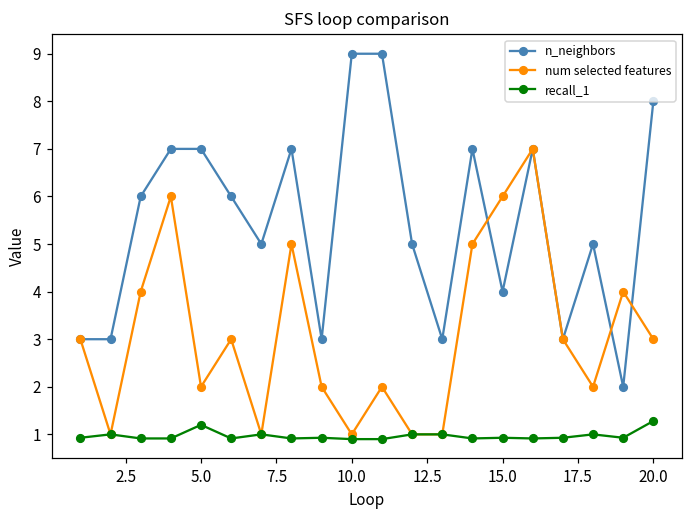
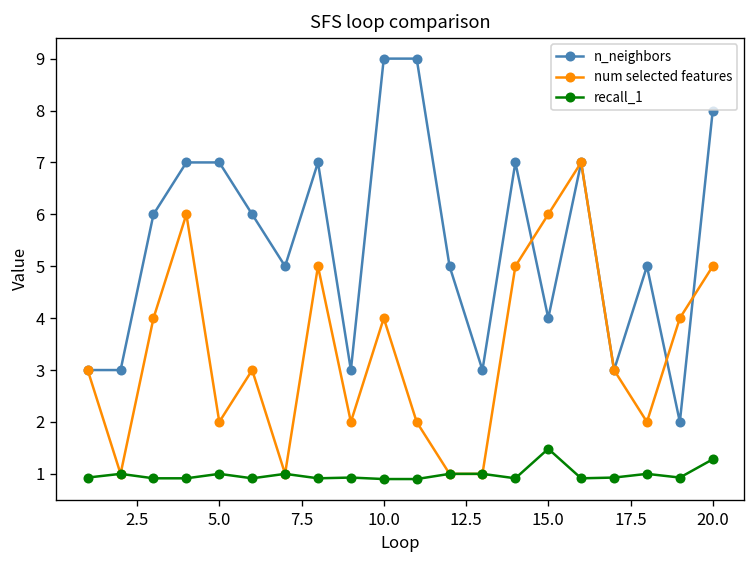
recall_1, 5.0: 1.2 -> 1.0
num selected features, 10.0: 1 -> 4
recall_1, 15.0: 0.9 -> 1.5
num selected features, 20.0: 3 -> 5
